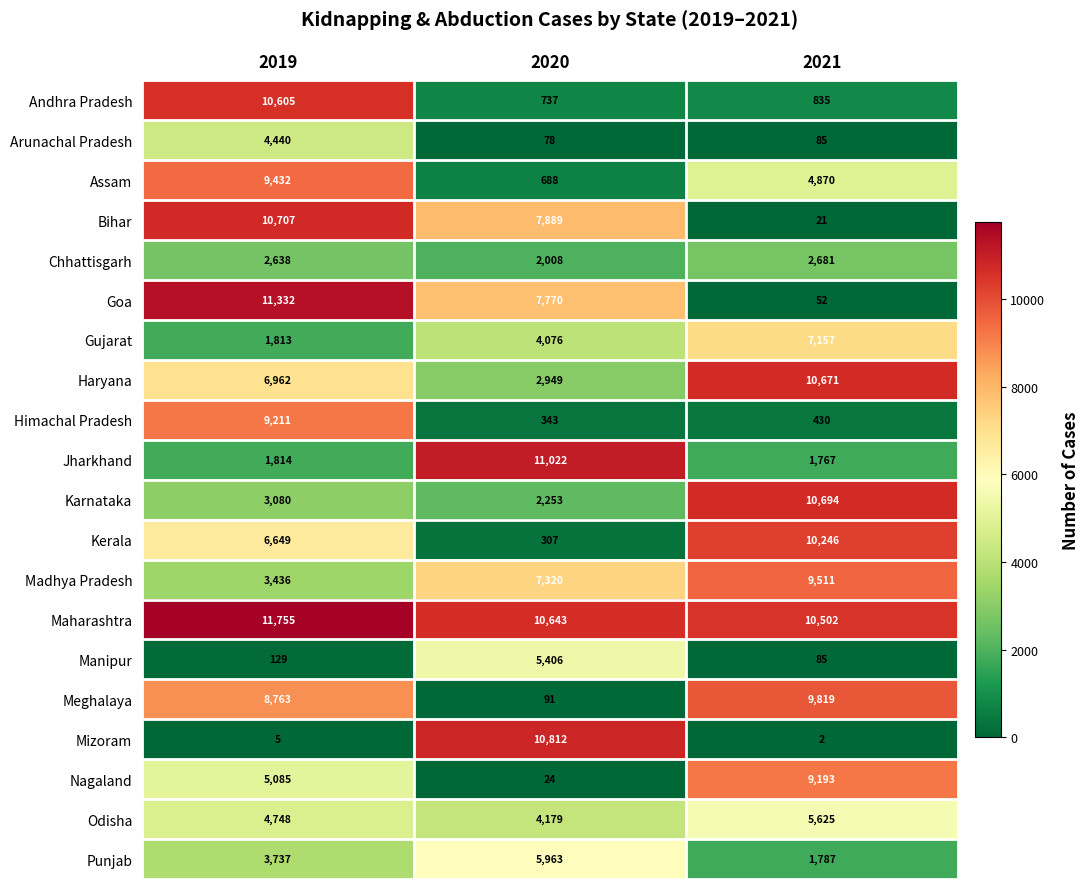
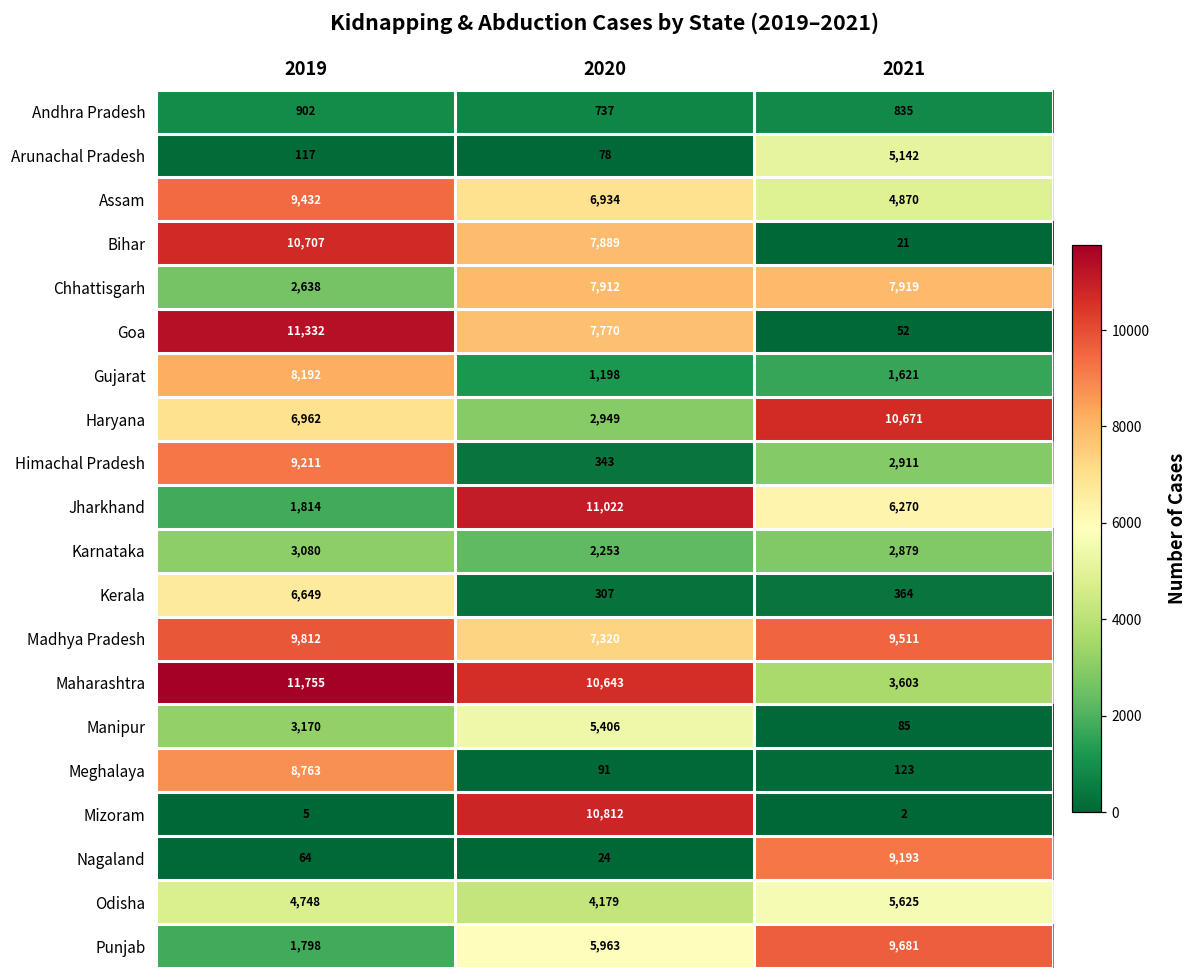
Andhra Pradesh, 2019: 10,605 -> 902
Arunachal Pradesh, 2019: 4,440 -> 117
Arunachal Pradesh, 2021: 85 -> 5,142
Assam, 2020: 688 -> 6,934
Chhattisgarh, 2020: 2,008 -> 7,912
Chhattisgarh, 2021: 2,681 -> 7,919
Gujarat, 2019: 1,813 -> 8,192
Gujarat, 2020: 4,076 -> 1,198
Gujarat, 2021: 7,157 -> 1,621
Himachal Pradesh, 2021: 430 -> 2,911
Jharkhand, 2021: 1,767 -> 6,270
Karnataka, 2021: 10,694 -> 2,879
Kerala, 2021: 10,246 -> 364
Madhya Pradesh, 2019: 3,436 -> 9,812
Maharashtra, 2021: 10,502 -> 3,603
Manipur, 2019: 129 -> 3,170
Meghalaya, 2021: 9,819 -> 123
Nagaland, 2019: 5,085 -> 64
Punjab, 2019: 3,737 -> 1,798
Punjab, 2021: 1,787 -> 9,681
